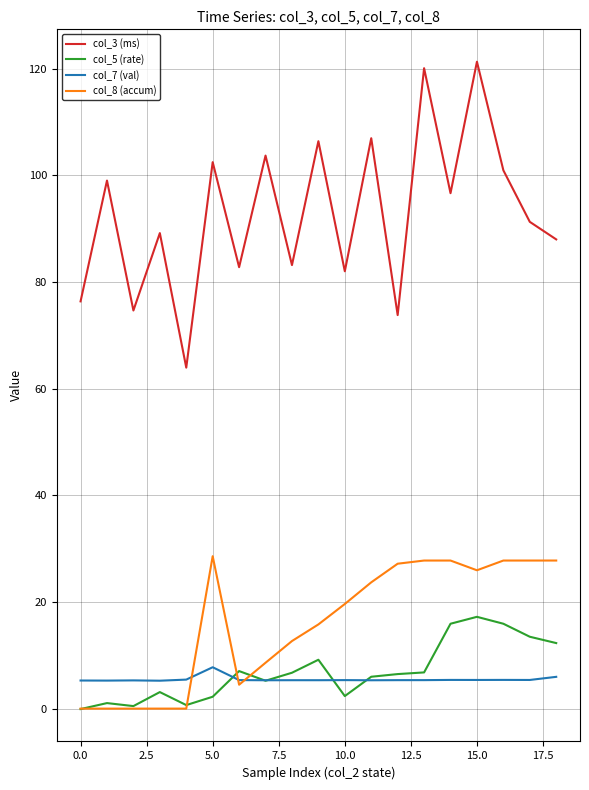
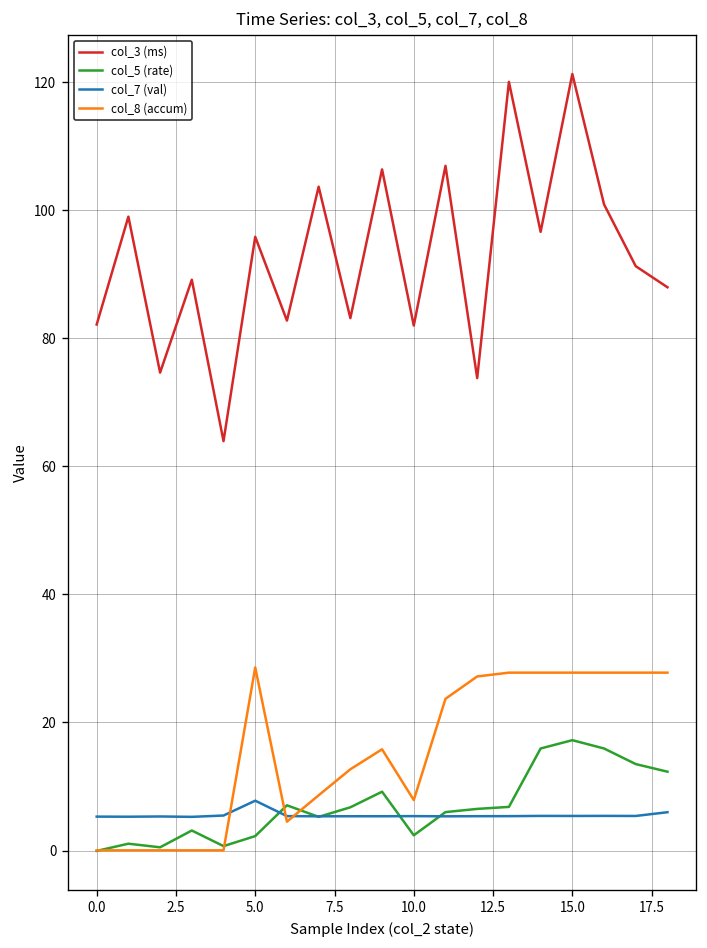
col_3 (ms), 0.0: 76 -> 82
col_3 (ms), 5.0: 102 -> 96
col_8 (accum), 10.0: 20 -> 8
col_8 (accum), 15.0: 26 -> 28
